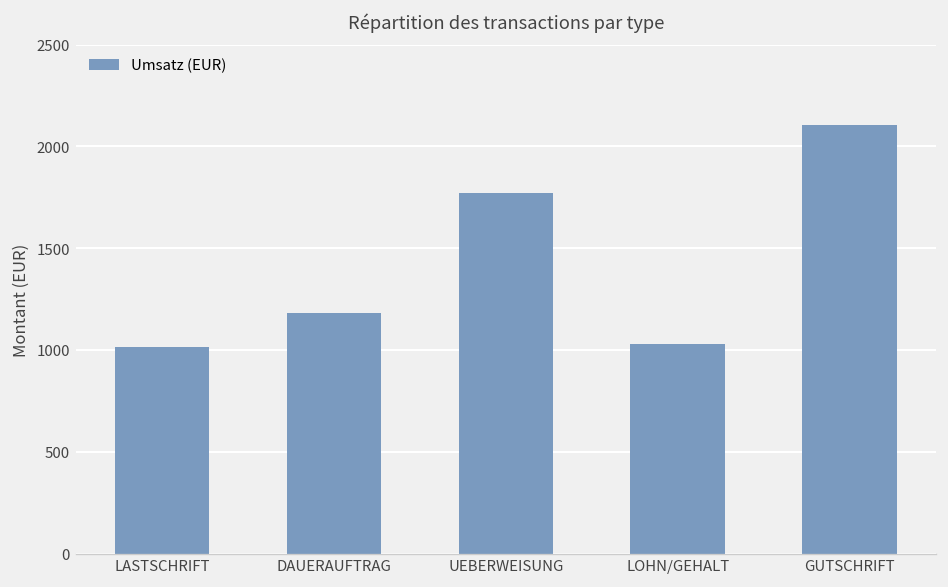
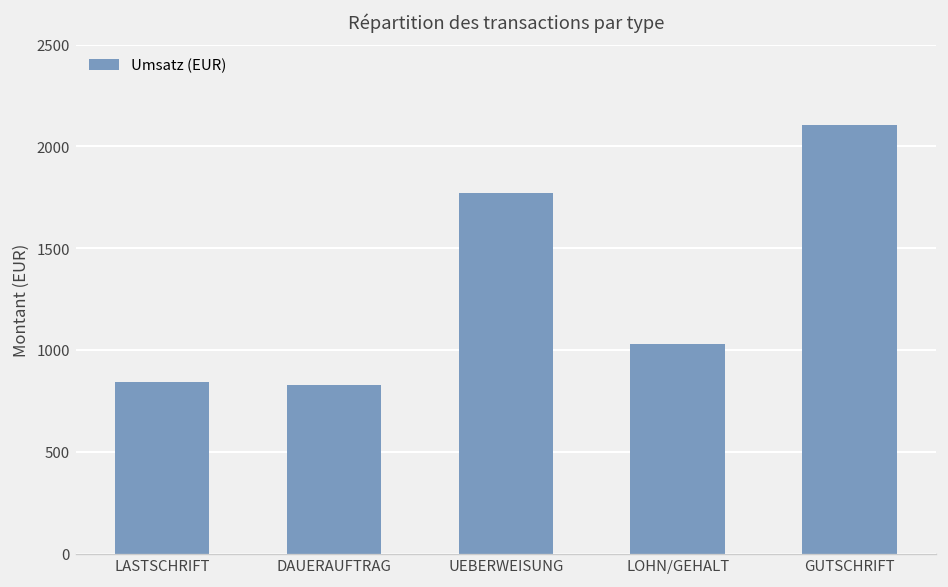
LASTSCHRIFT: 1010 -> 840
DAUERAUFTRAG: 1180 -> 830
